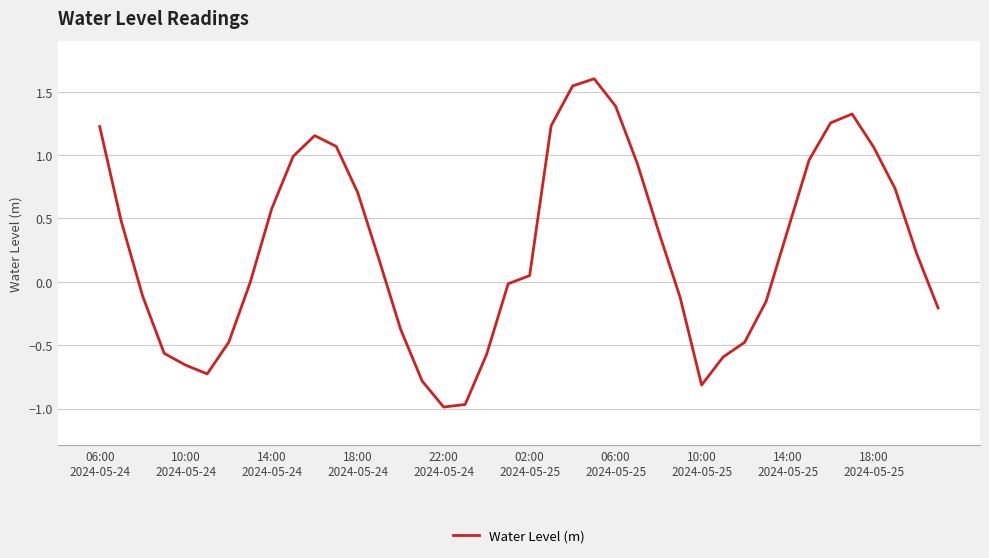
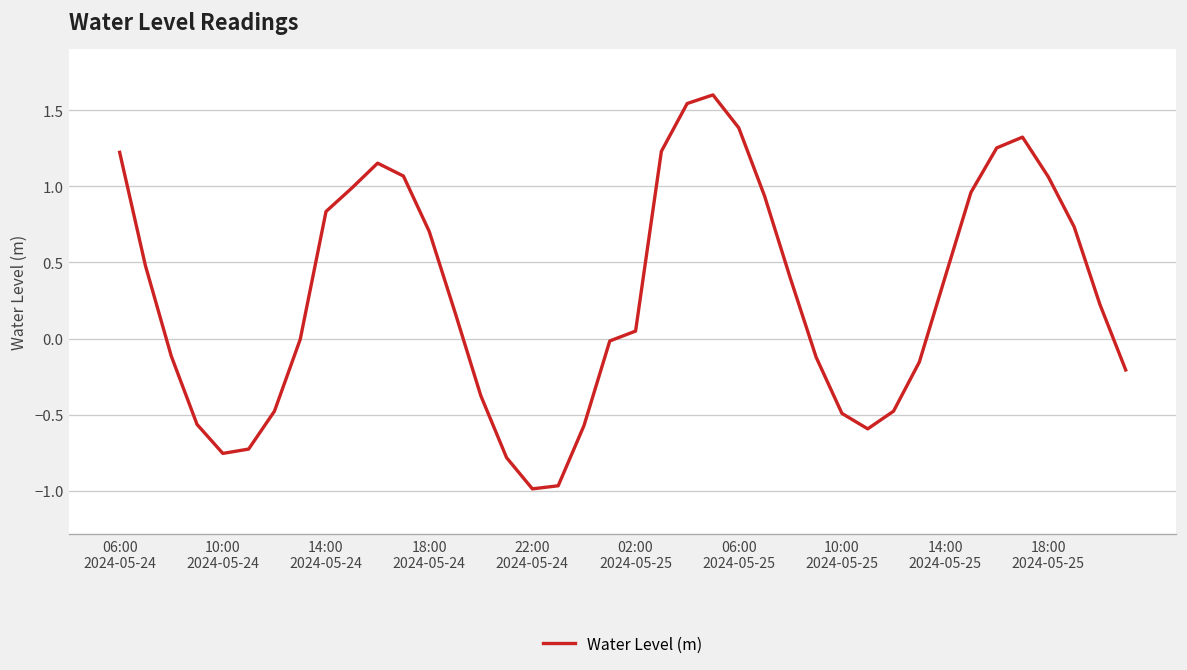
10:00 2024-05-24: -0.66 -> -0.76
14:00 2024-05-24: 0.58 -> 0.84
10:00 2024-05-25: -0.81 -> -0.49
